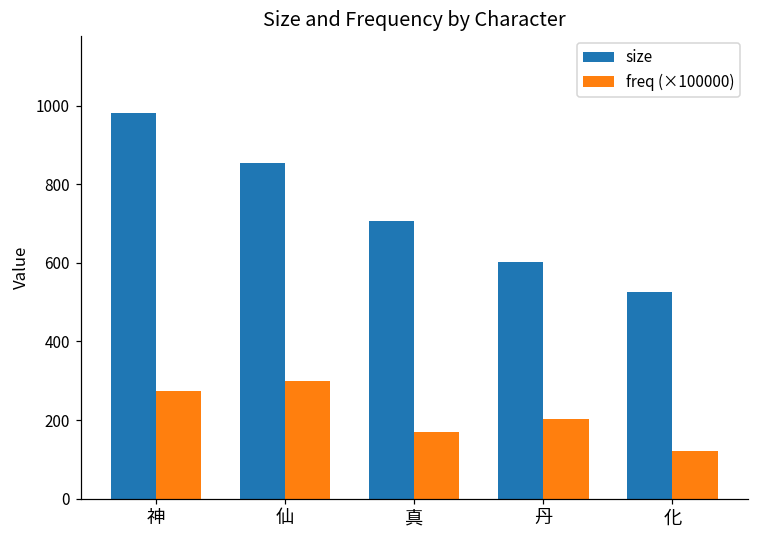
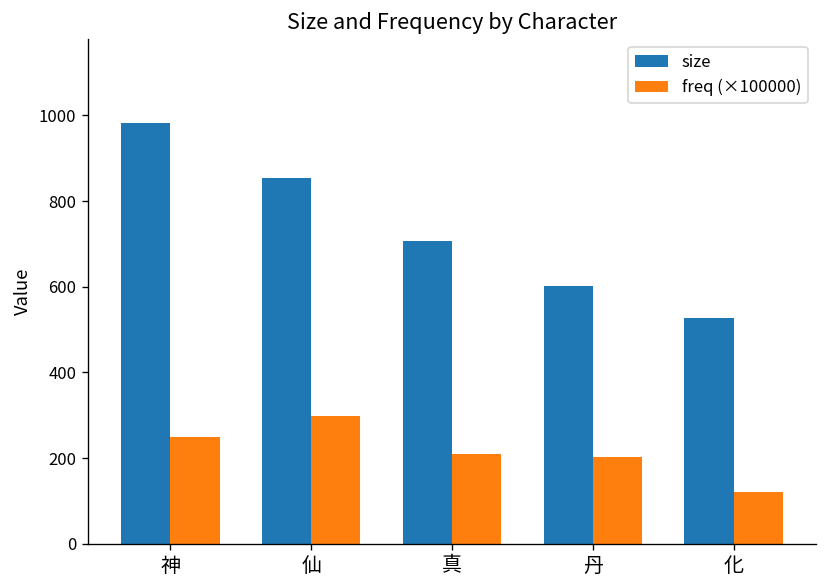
freq (×100000), 神: 270 -> 250
freq (×100000), 真: 170 -> 210
